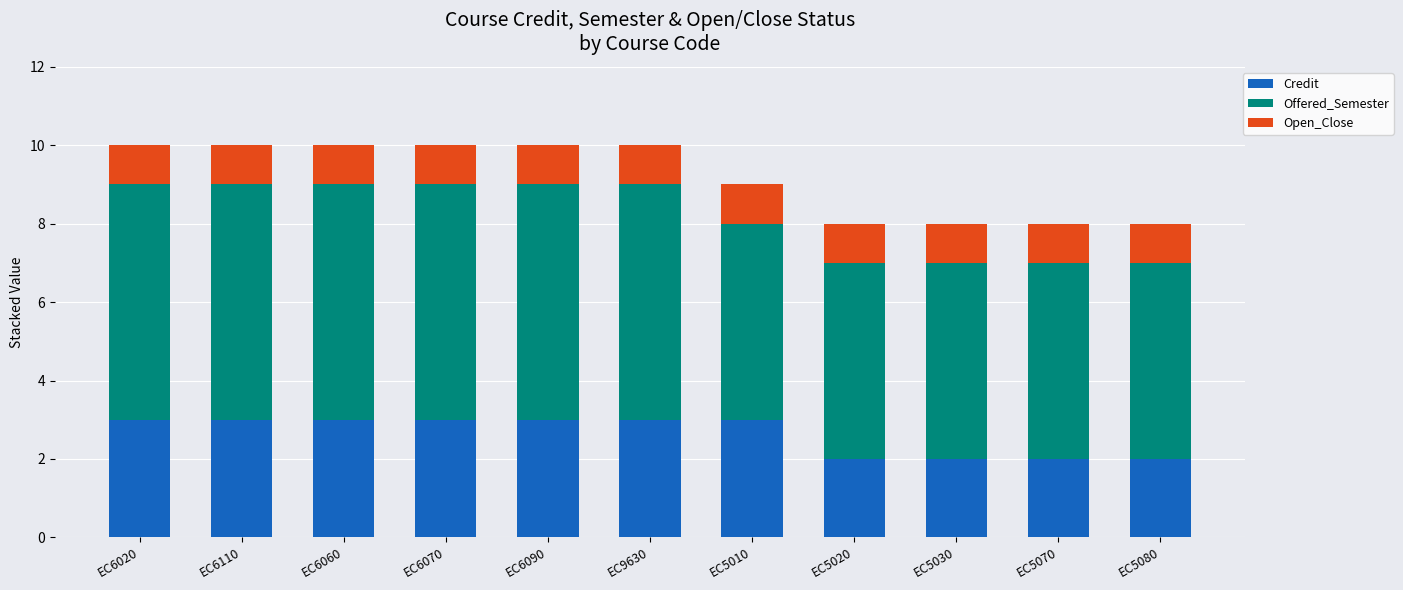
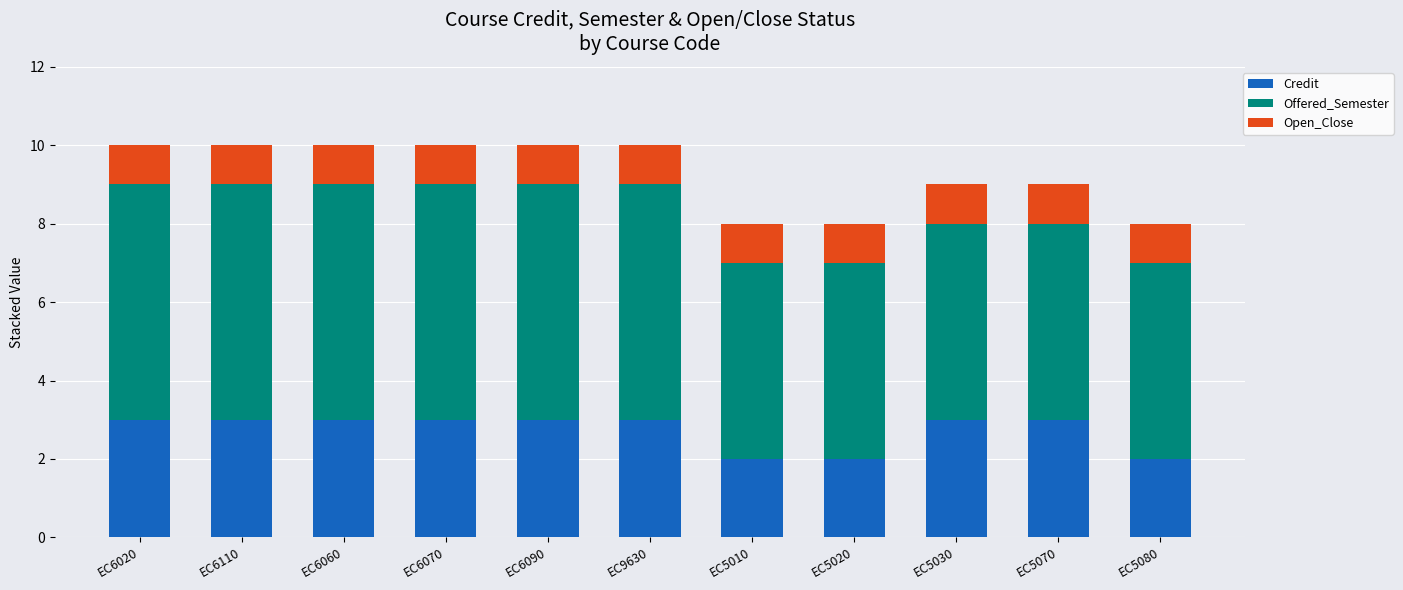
Credit, EC5010: 3 -> 2
Credit, EC5030: 2 -> 3
Credit, EC5070: 2 -> 3
